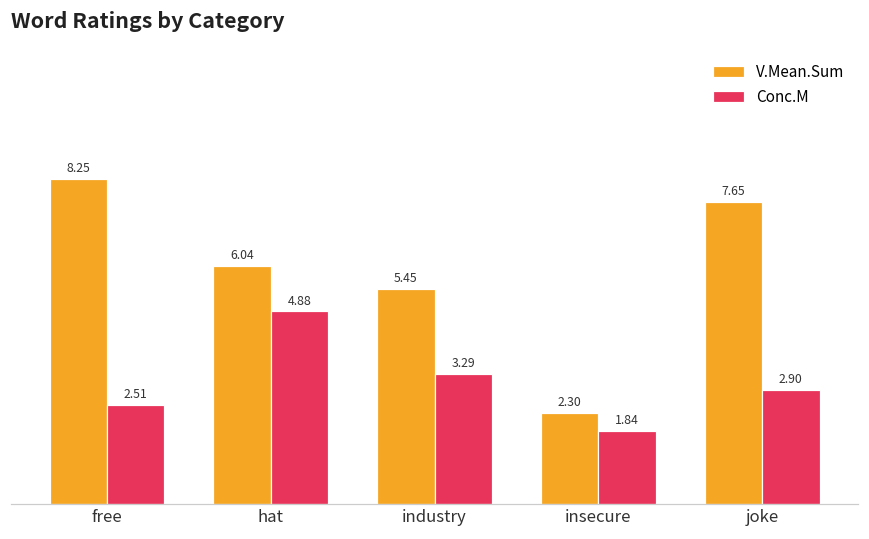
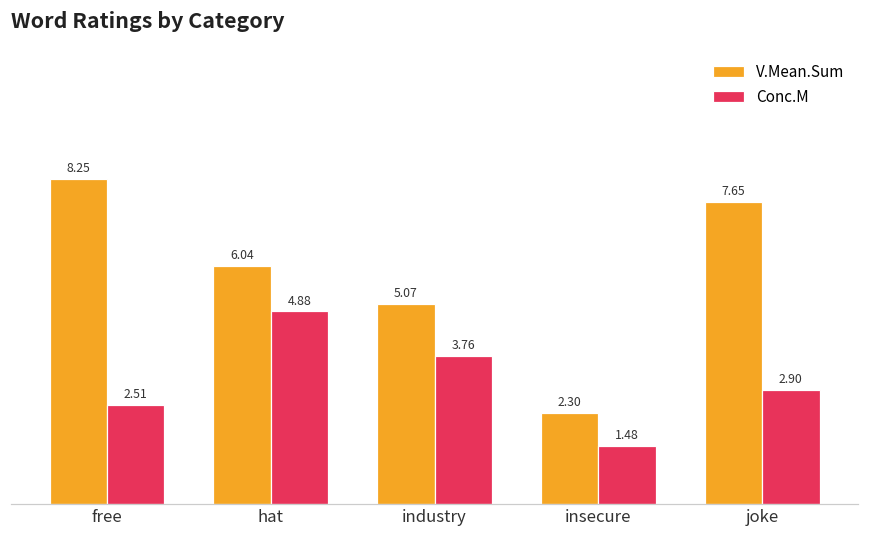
V.Mean.Sum, industry: 5.45 -> 5.07
Conc.M, industry: 3.29 -> 3.76
Conc.M, insecure: 1.84 -> 1.48
